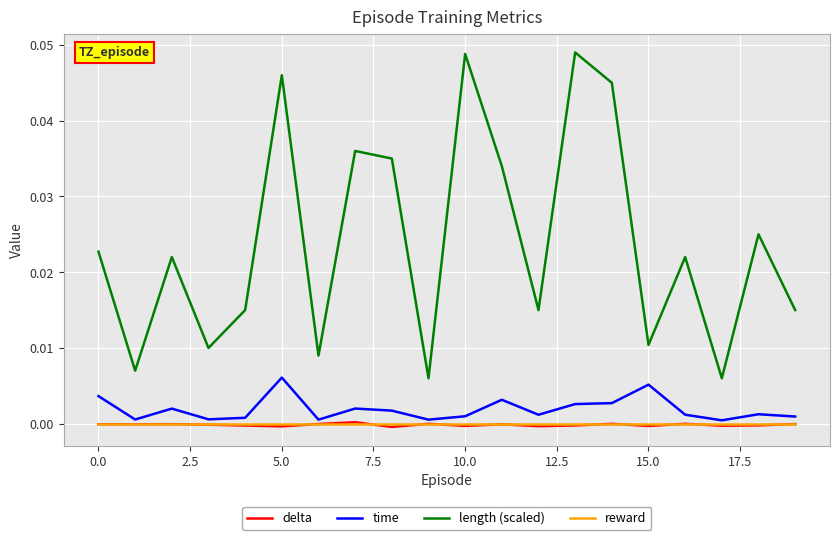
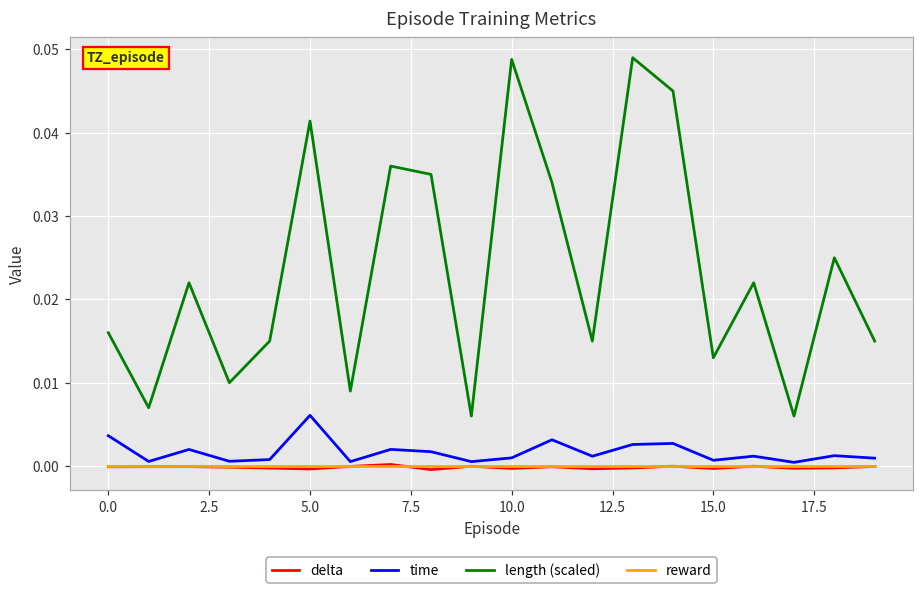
length (scaled), 0.0: 0.023 -> 0.016
length (scaled), 5.0: 0.046 -> 0.041
time, 15.0: 0.005 -> 0.001
length (scaled), 15.0: 0.010 -> 0.013
